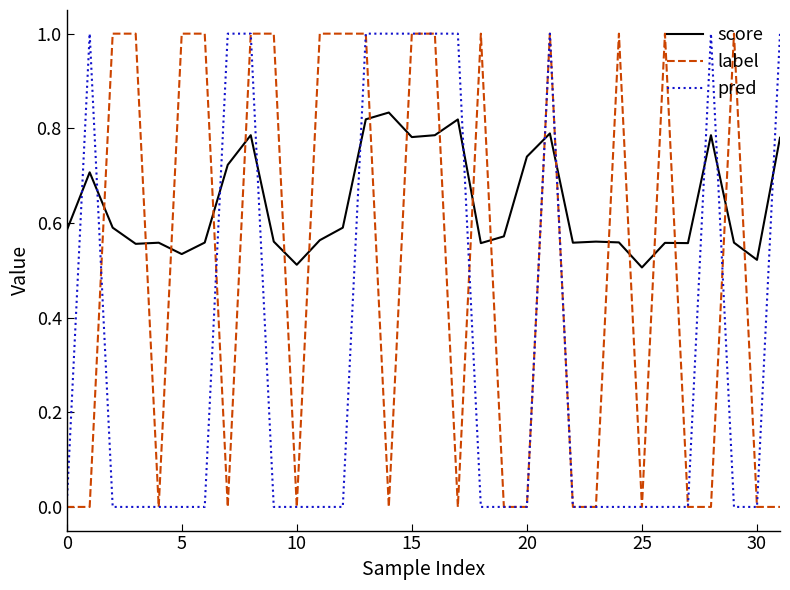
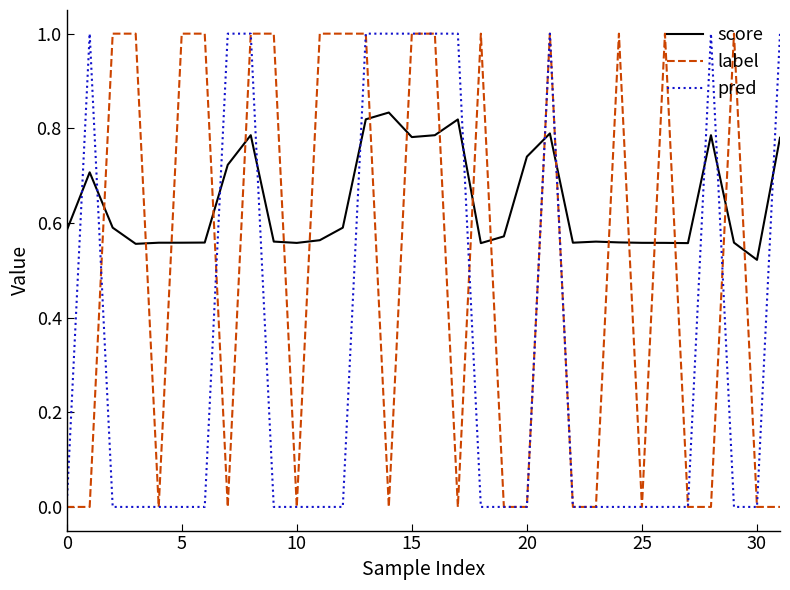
score, 5: 0.53 -> 0.56
score, 10: 0.51 -> 0.56
score, 25: 0.51 -> 0.56
